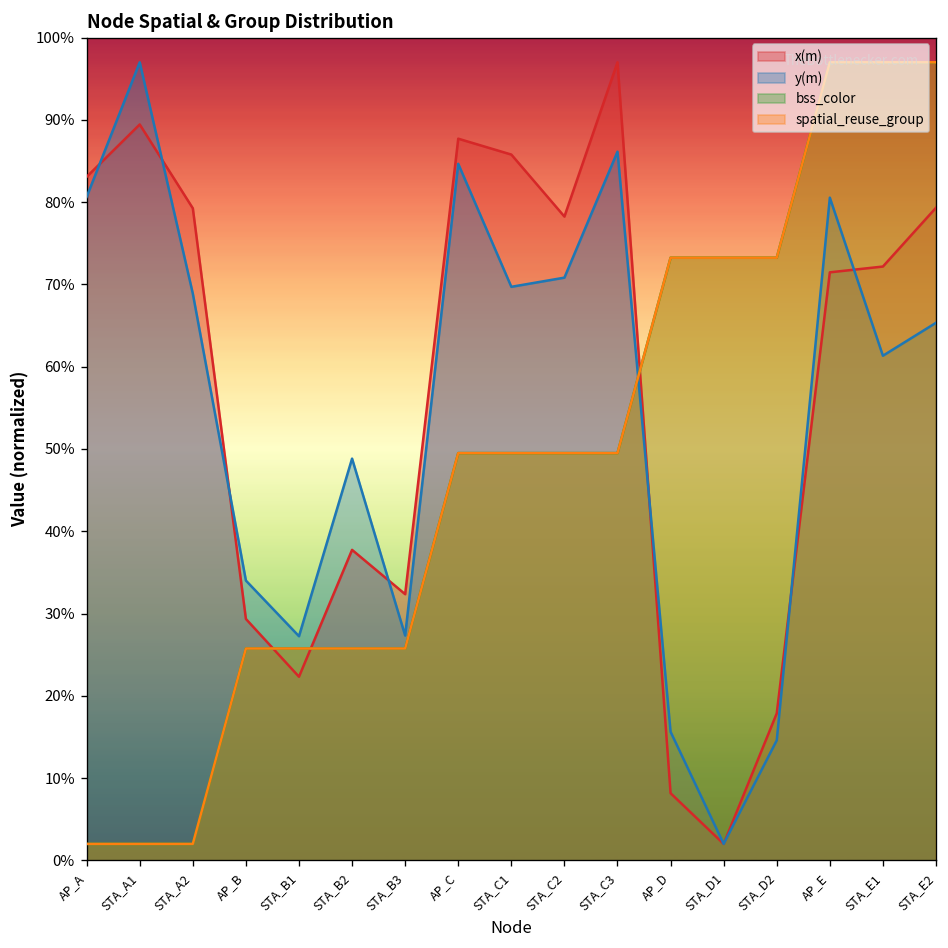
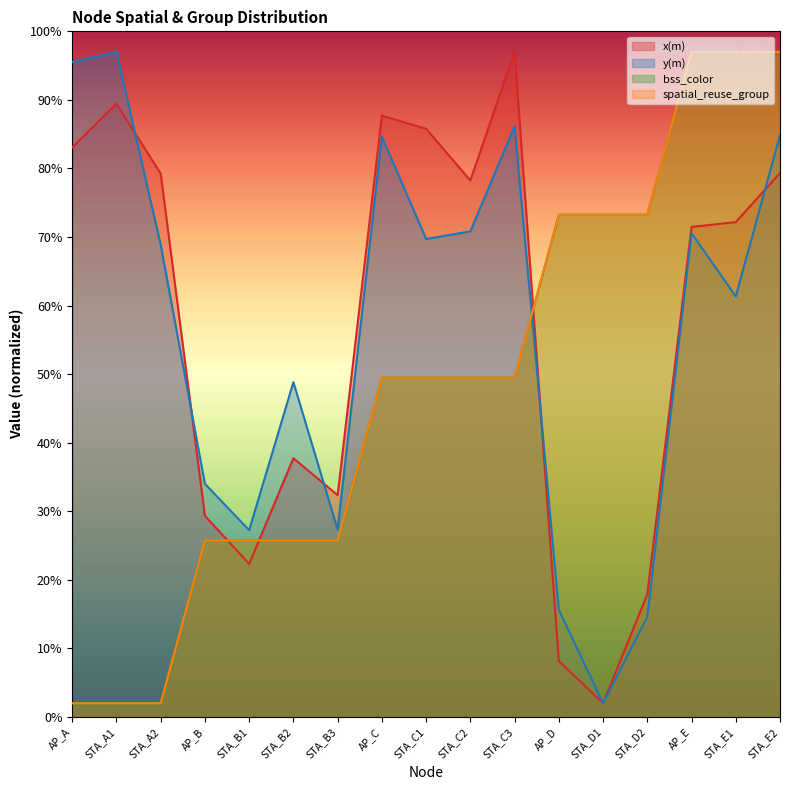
y(m), AP_A: 81% -> 96%
y(m), AP_E: 81% -> 71%
y(m), STA_E2: 65% -> 85%
